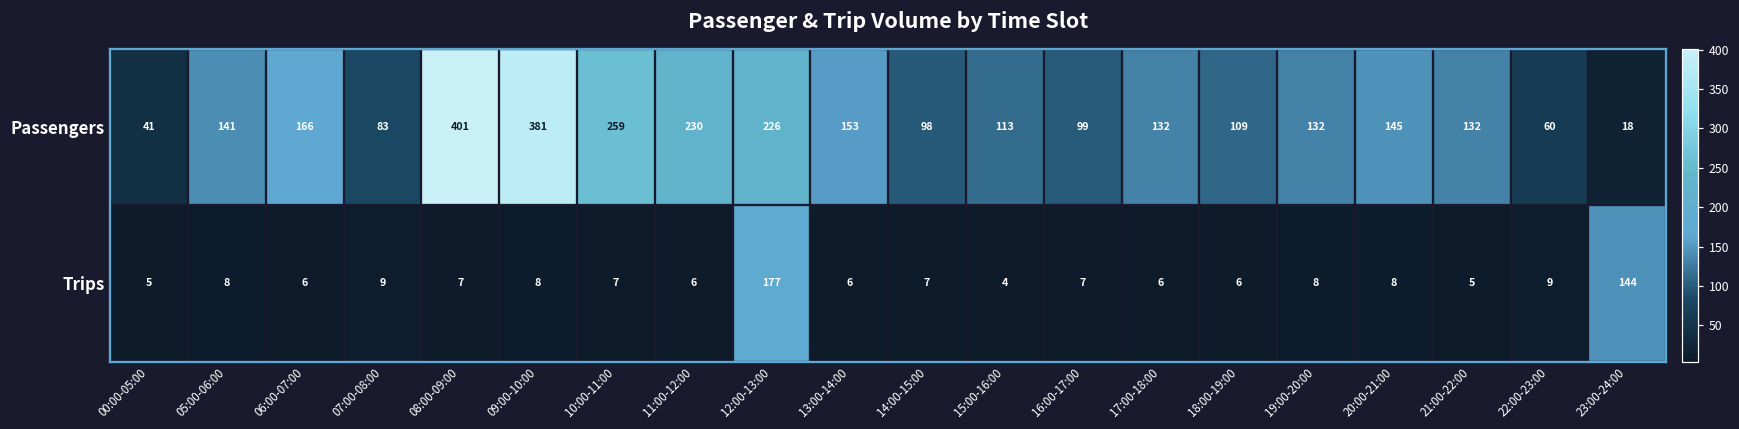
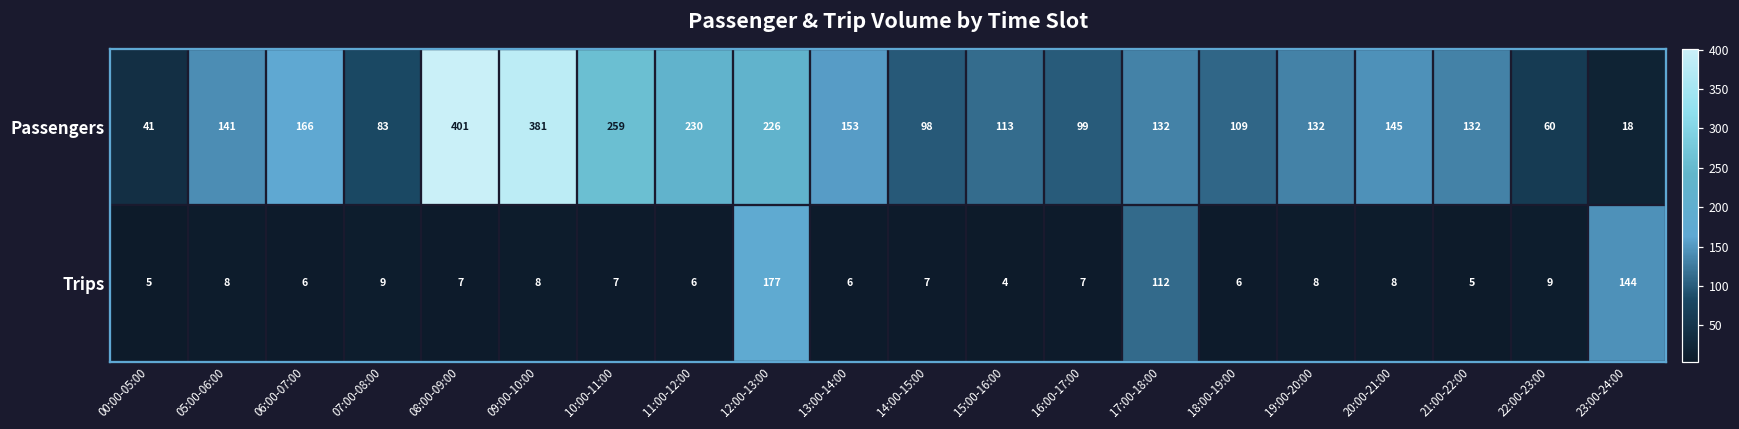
Trips, 17:00-18:00: 6 -> 112
